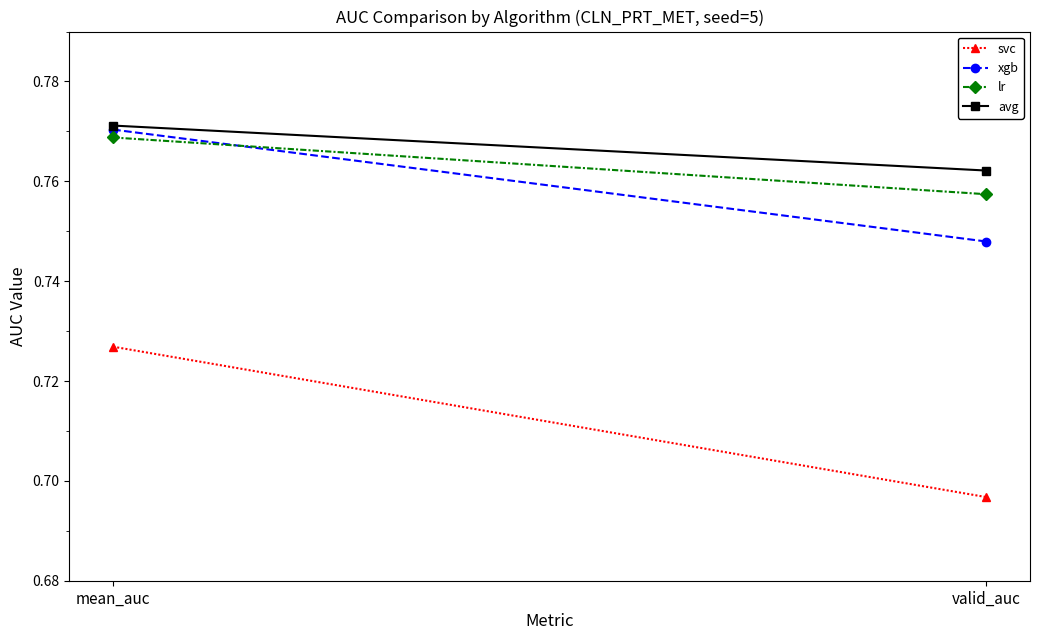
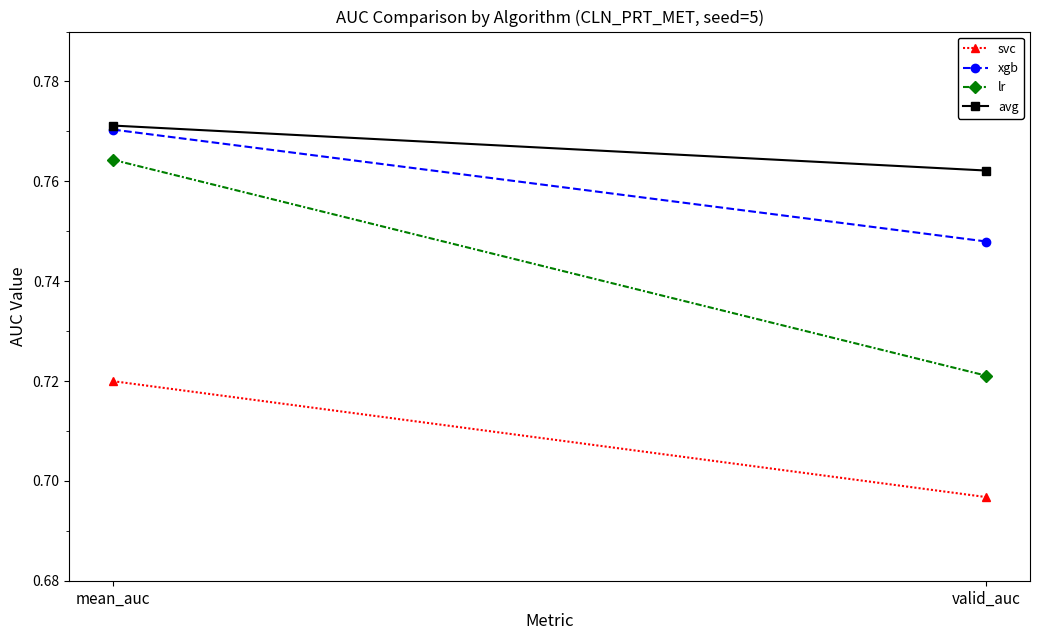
svc, mean_auc: 0.727 -> 0.720
lr, mean_auc: 0.769 -> 0.764
lr, valid_auc: 0.757 -> 0.721
